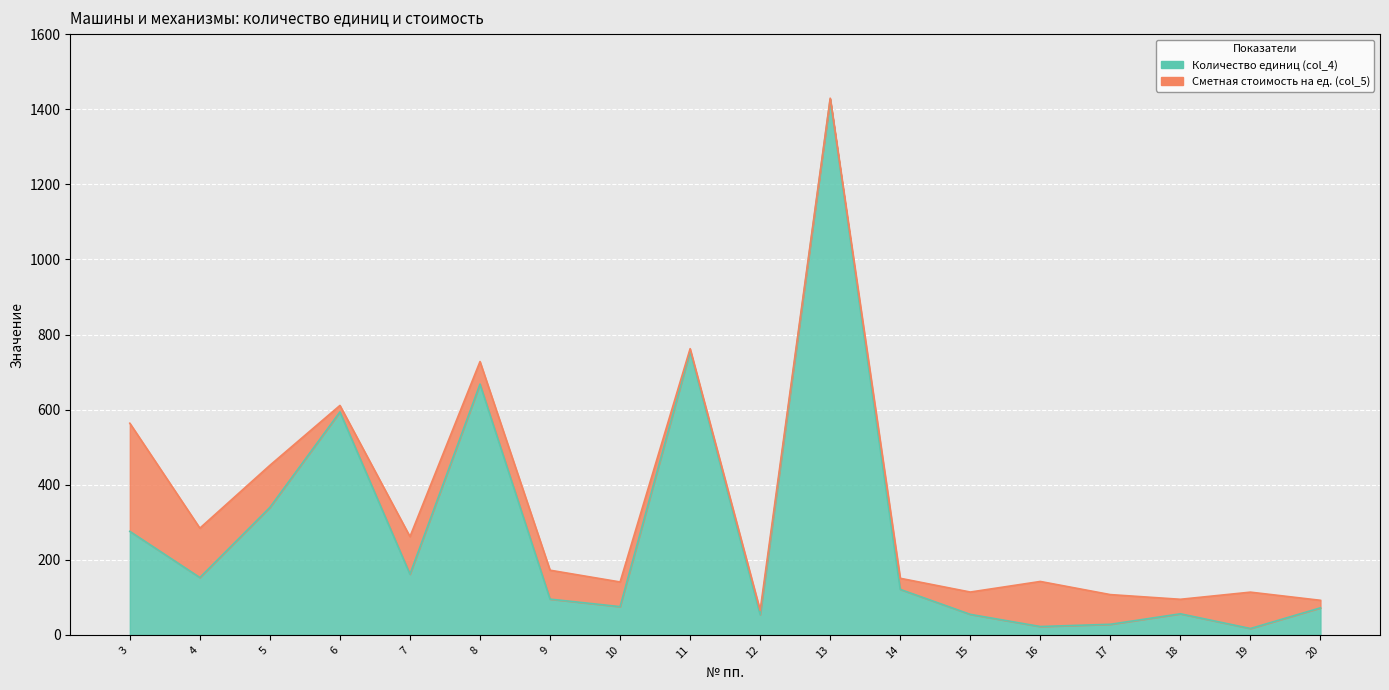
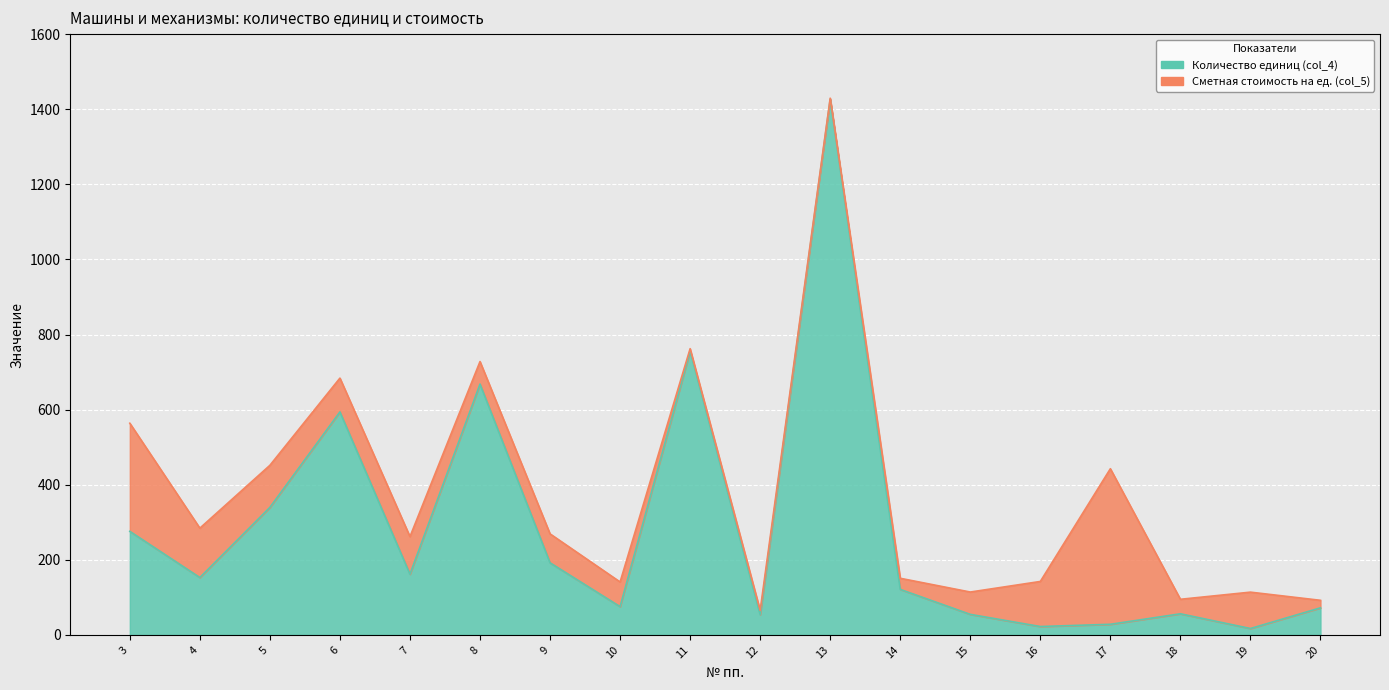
Сметная стоимость на ед. (col_5), 6: 20 -> 90
Количество единиц (col_4), 9: 100 -> 190
Сметная стоимость на ед. (col_5), 17: 80 -> 410
